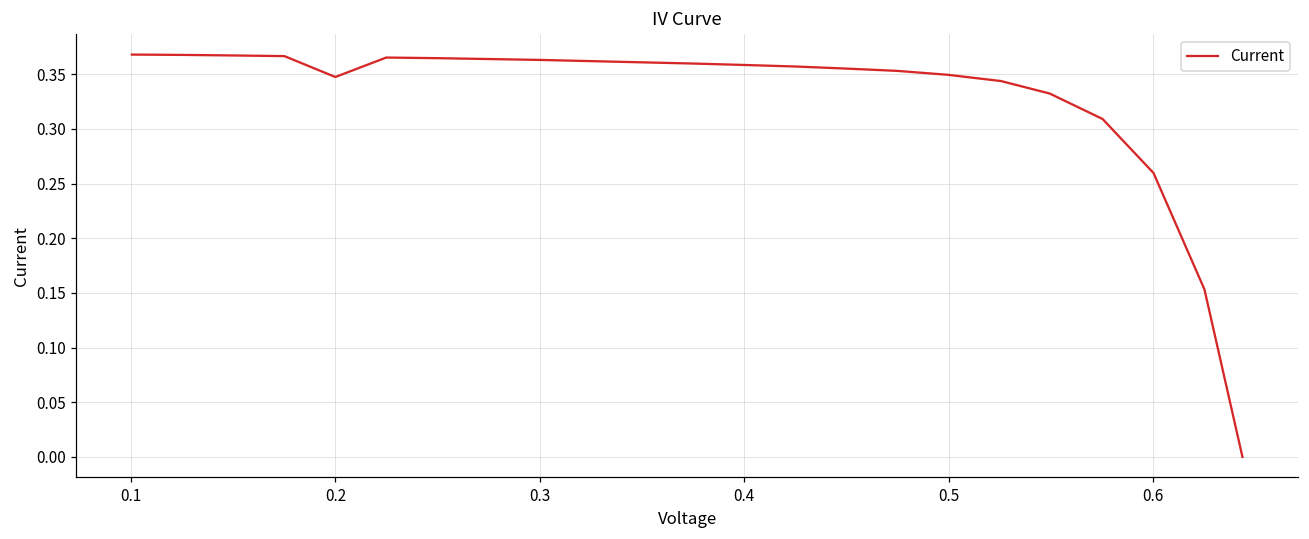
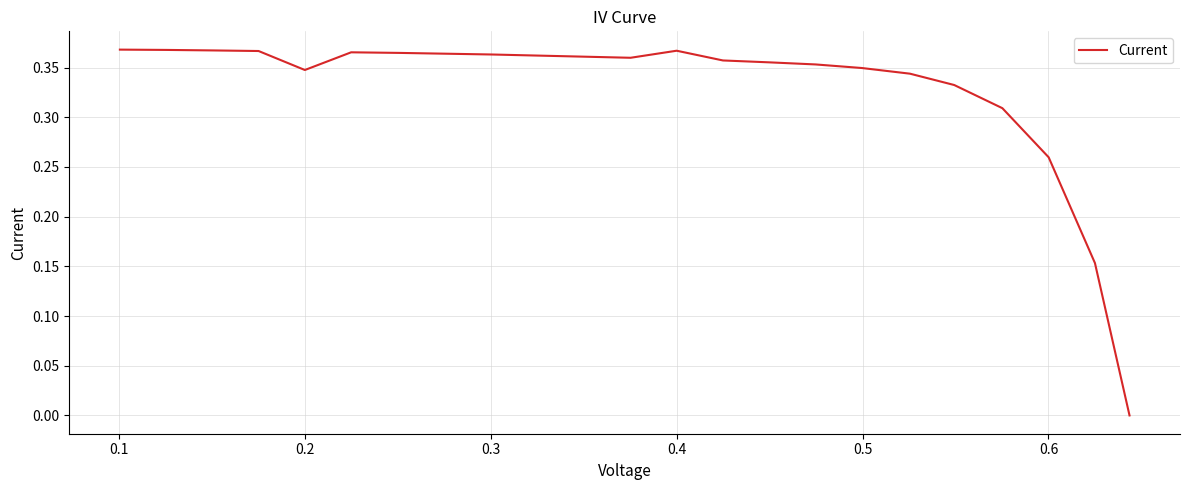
0.4: 0.36 -> 0.37
